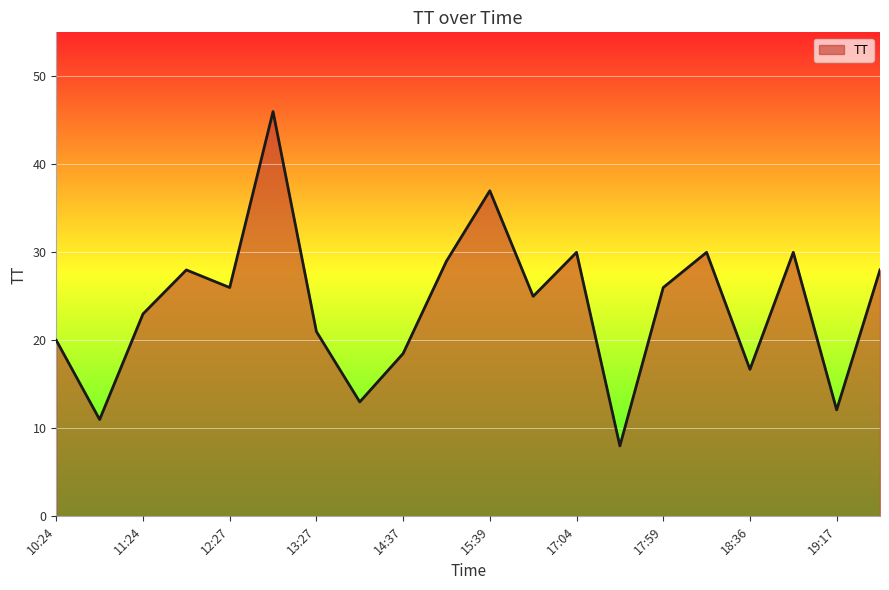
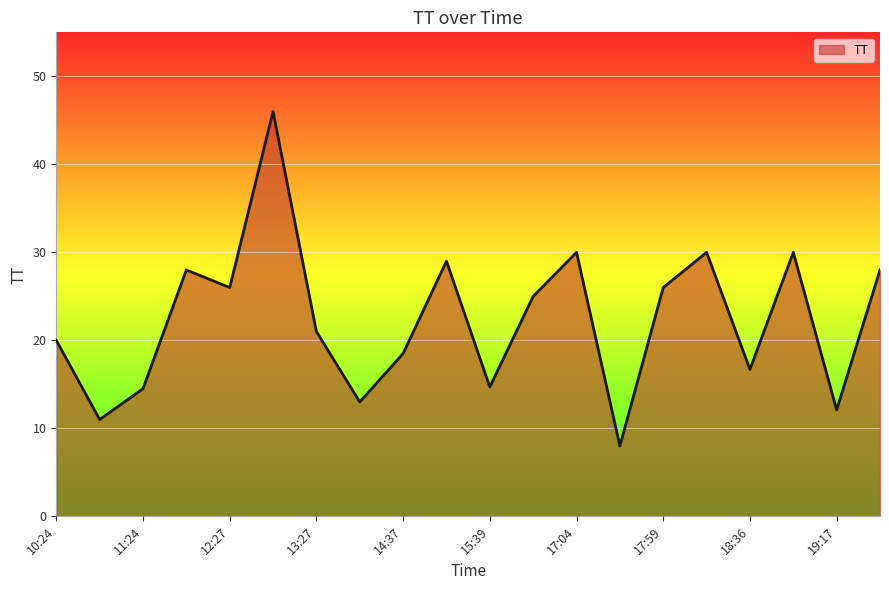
11:24: 23 -> 15
15:39: 37 -> 15
